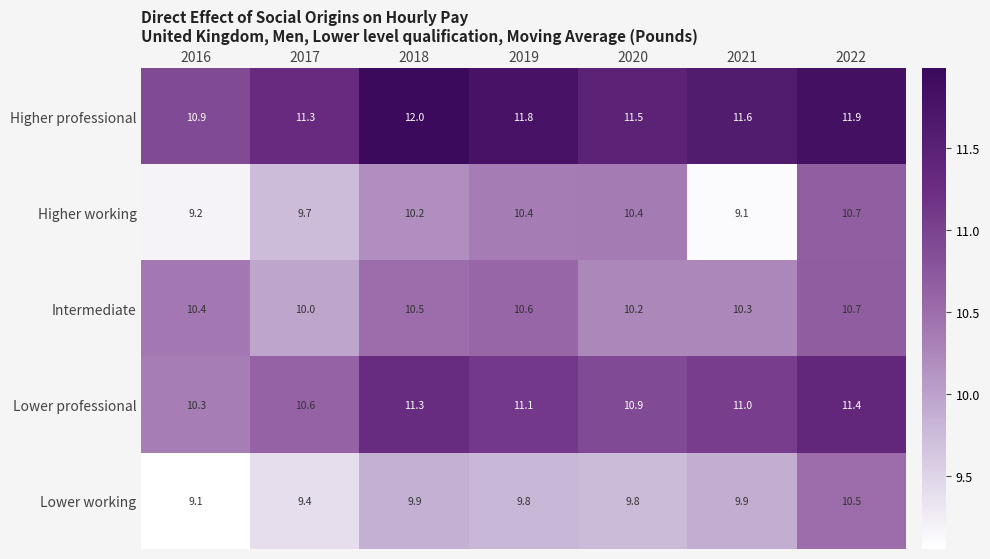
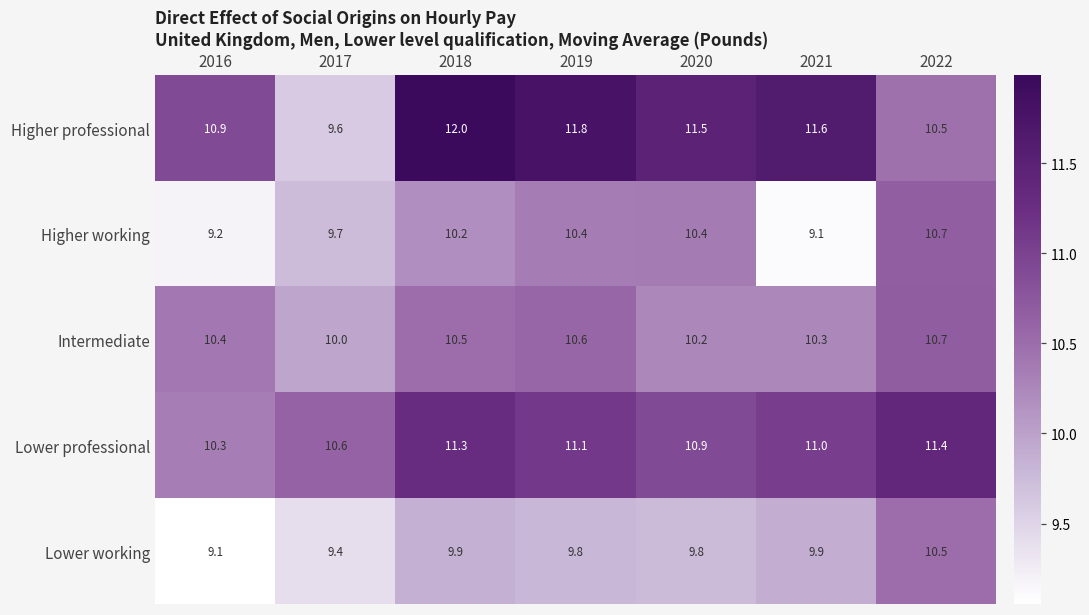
Higher professional, 2017: 11.3 -> 9.6
Higher professional, 2022: 11.9 -> 10.5
